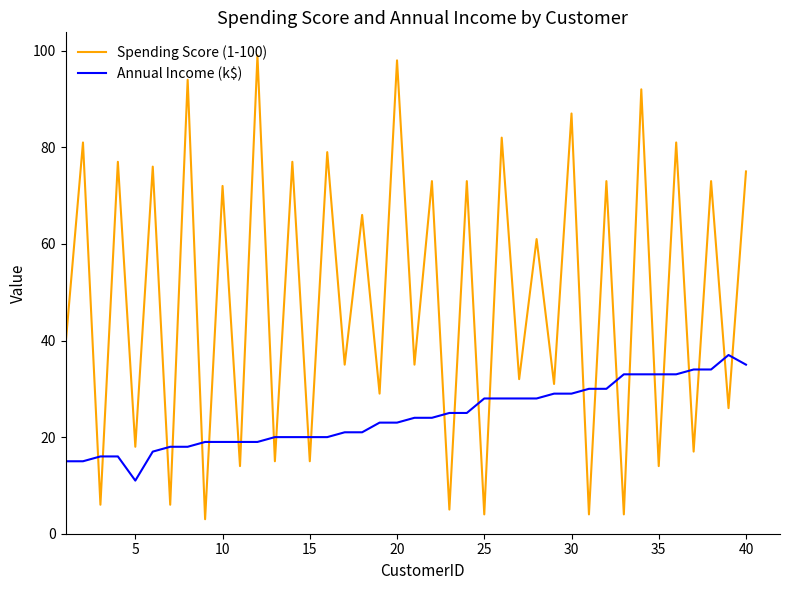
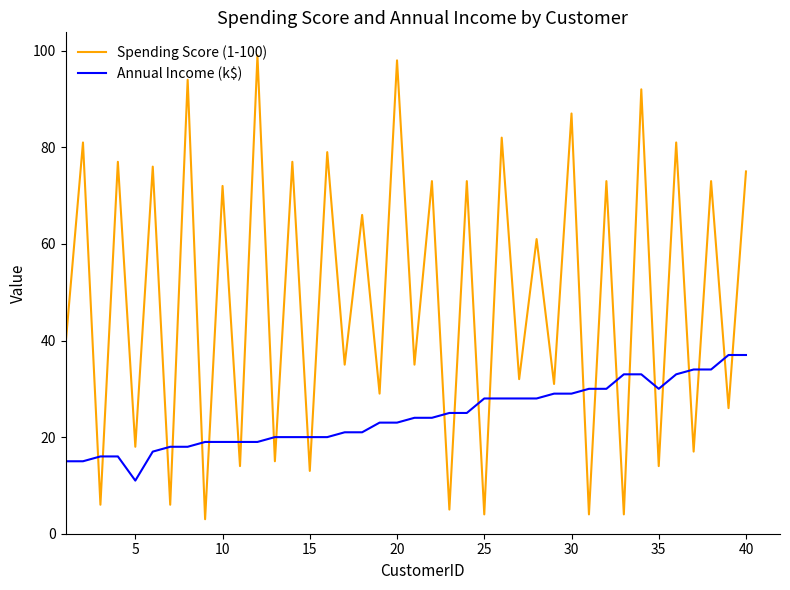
Spending Score (1-100), 15: 15 -> 13
Annual Income (k$), 35: 33 -> 30
Annual Income (k$), 40: 35 -> 37
